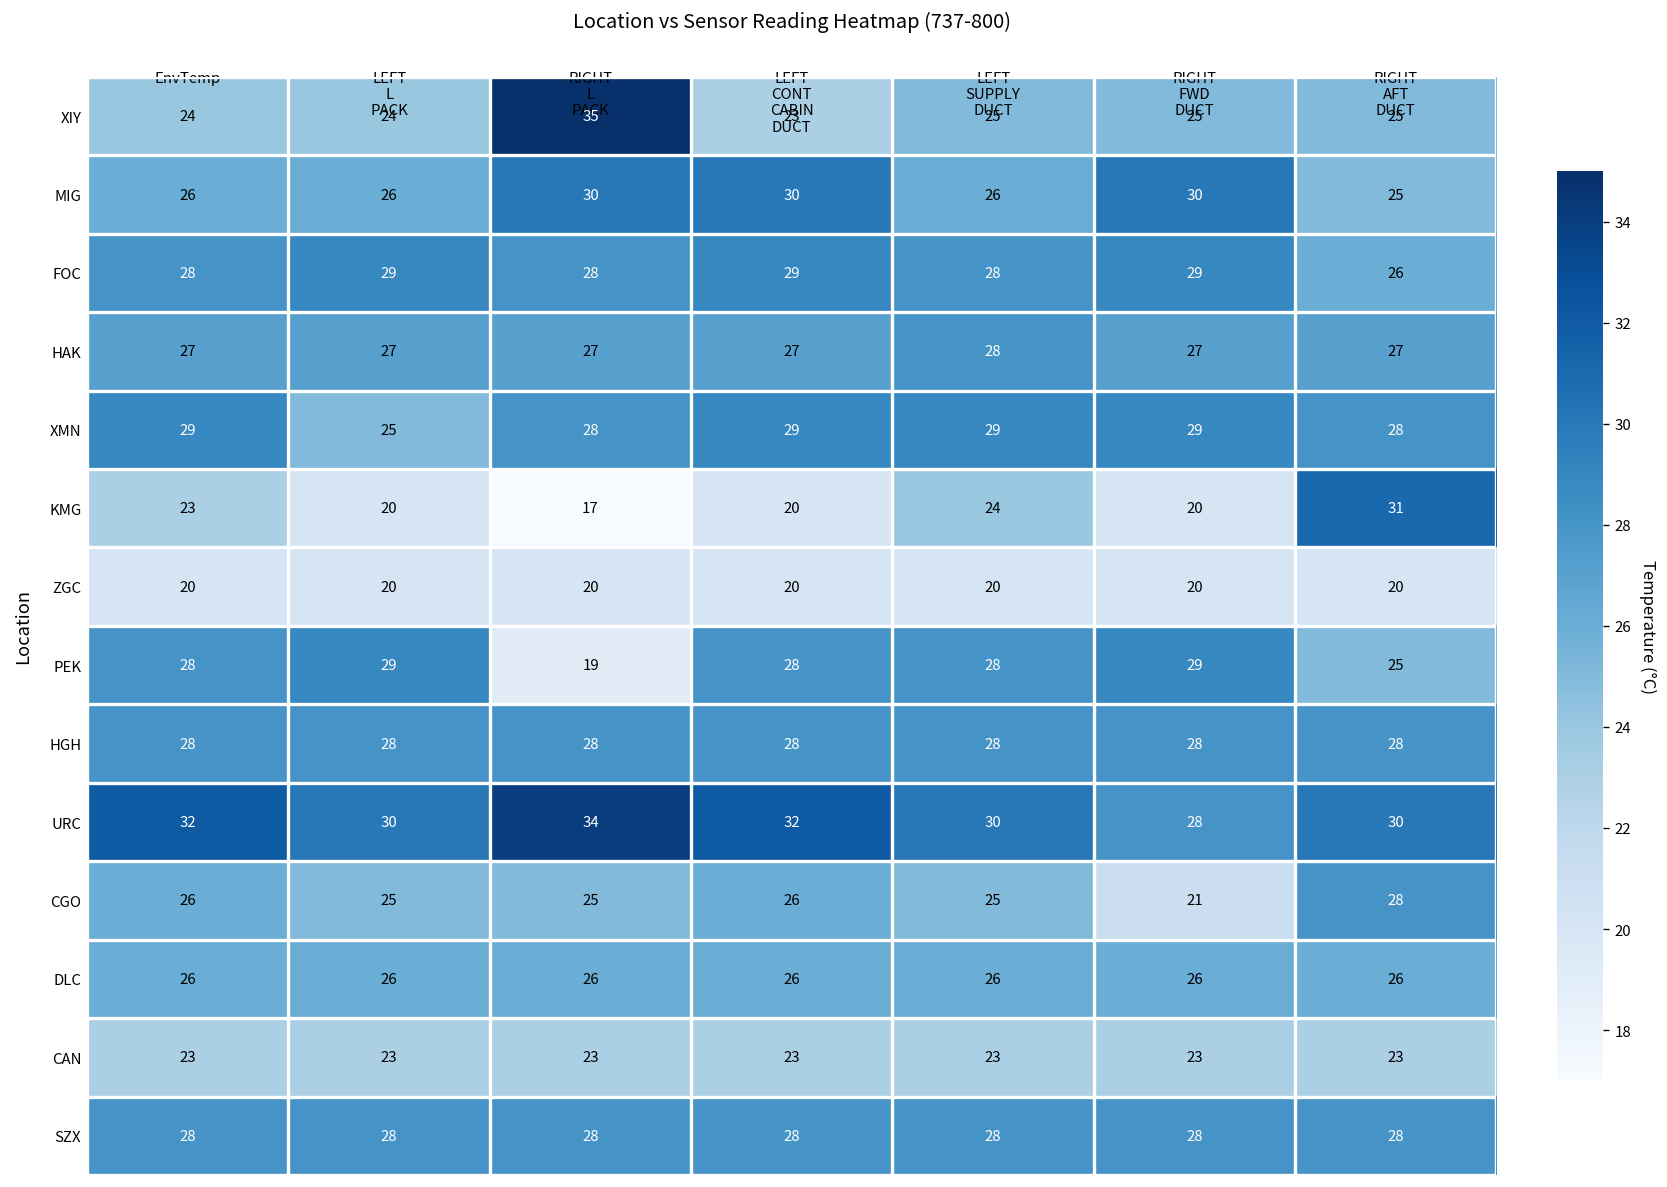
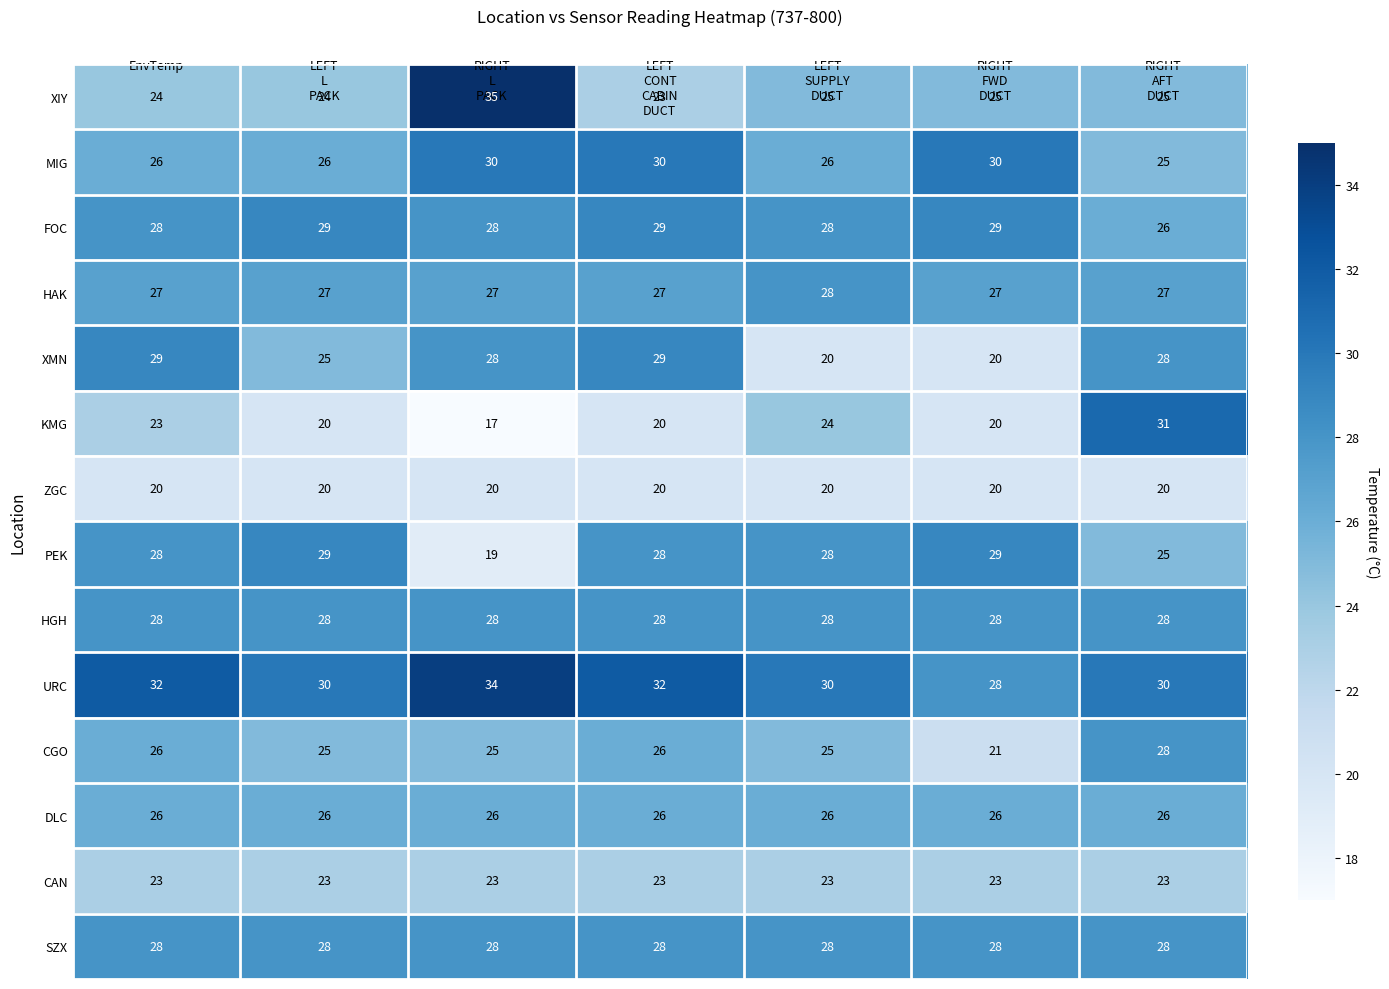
XMN, LEFT SUPPLY DUCT: 29 -> 20
XMN, RIGHT FWD DUCT: 29 -> 20
